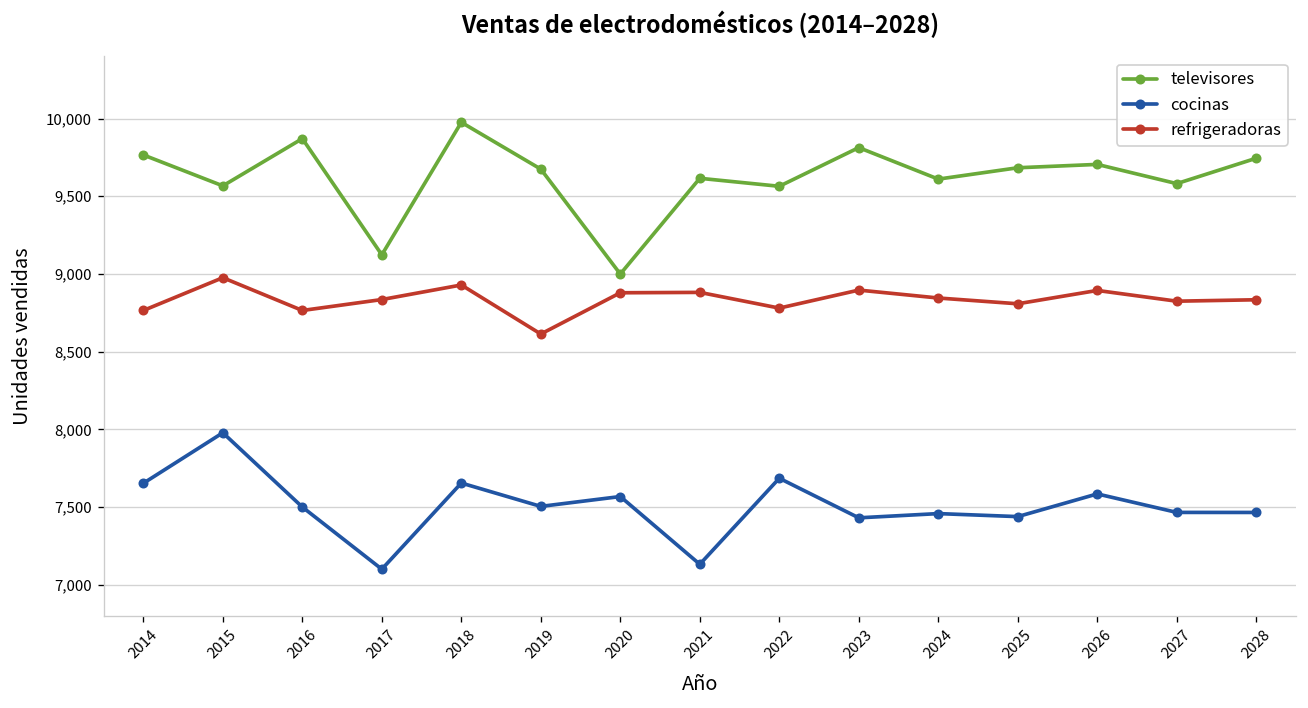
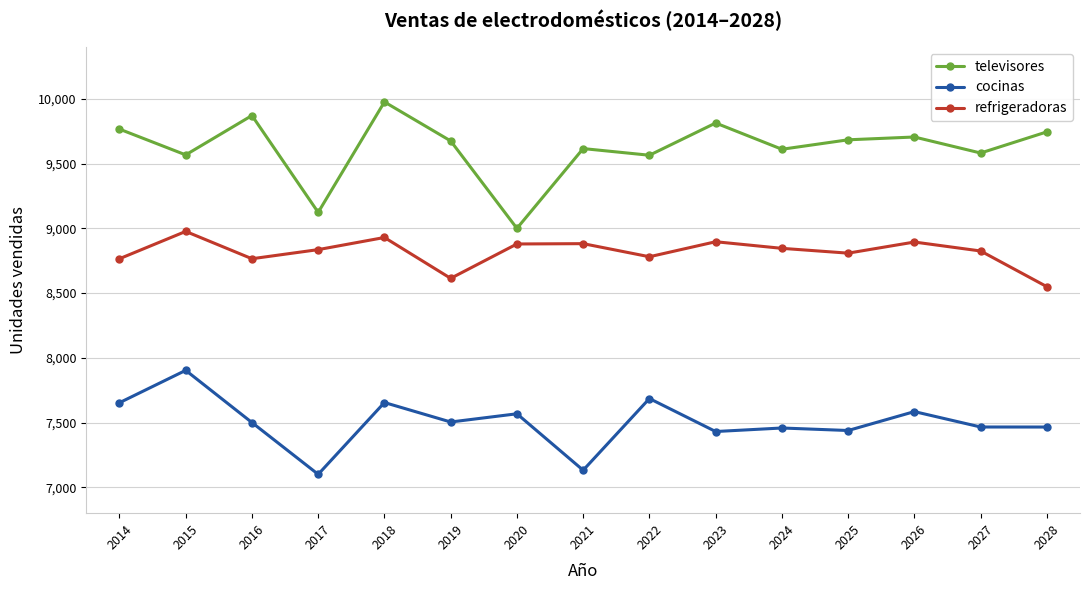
cocinas, 2015: 7,980 -> 7,900
refrigeradoras, 2028: 8,830 -> 8,550
